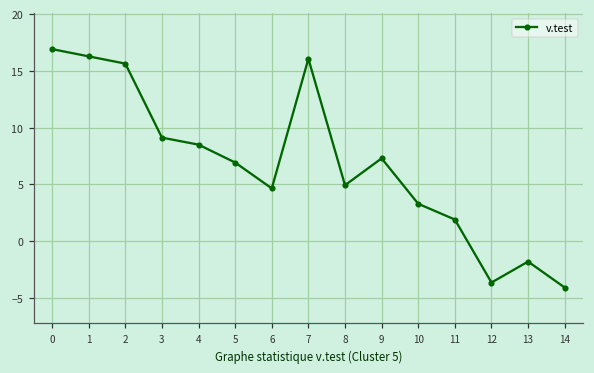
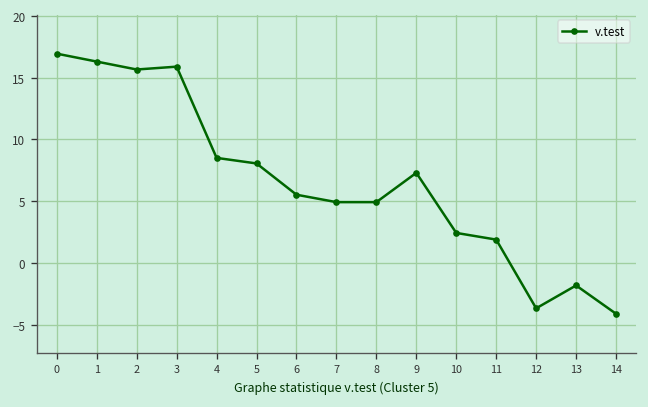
3: 9.1 -> 15.9
5: 6.9 -> 8.1
6: 4.7 -> 5.5
7: 16.1 -> 4.9
10: 3.3 -> 2.4
